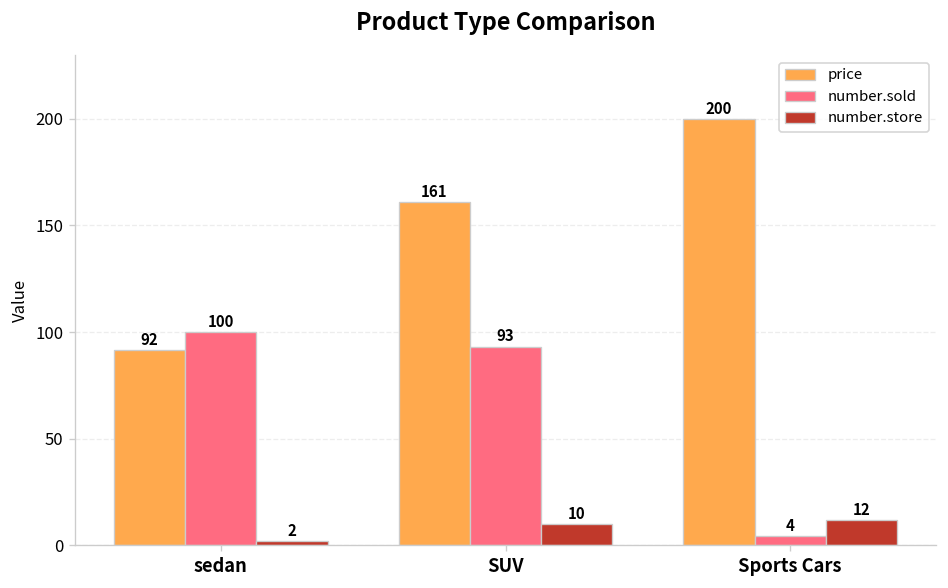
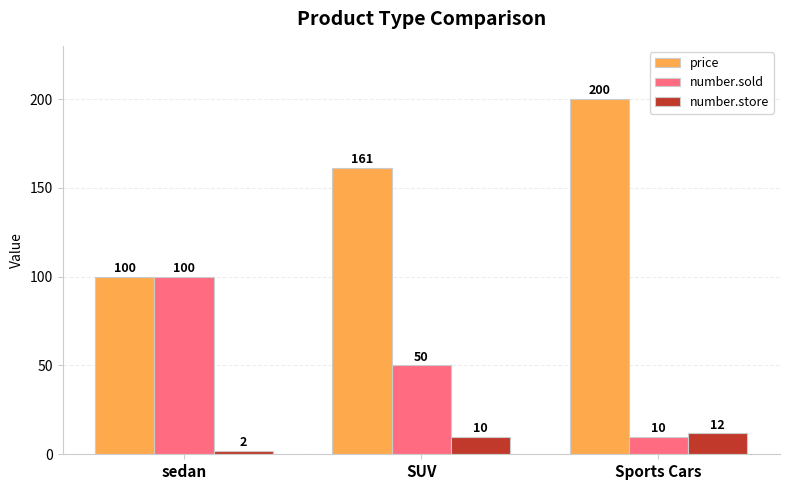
price, sedan: 92 -> 100
number.sold, SUV: 93 -> 50
number.sold, Sports Cars: 4 -> 10
